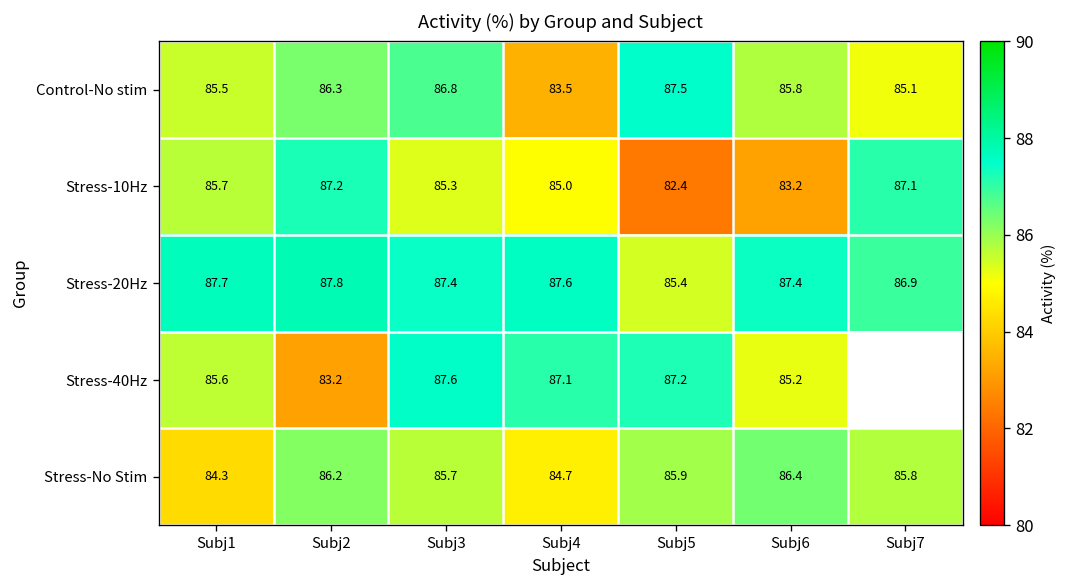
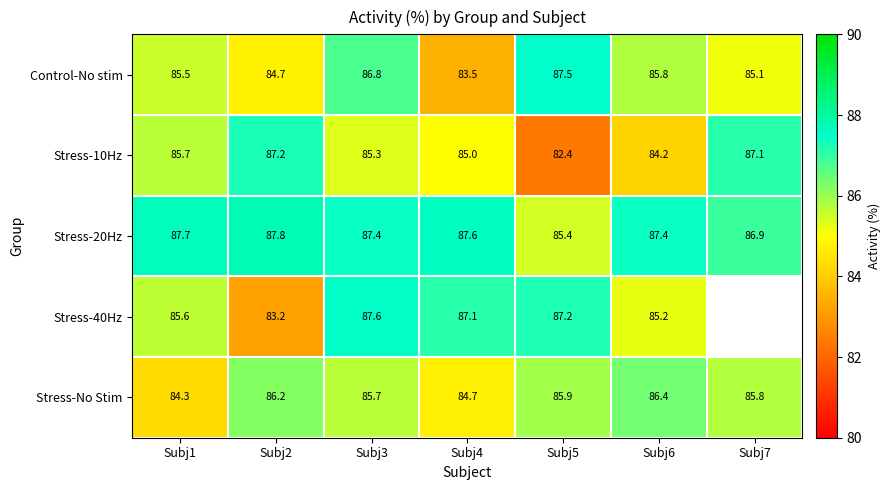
Control-No stim, Subj2: 86.3 -> 84.7
Stress-10Hz, Subj6: 83.2 -> 84.2
